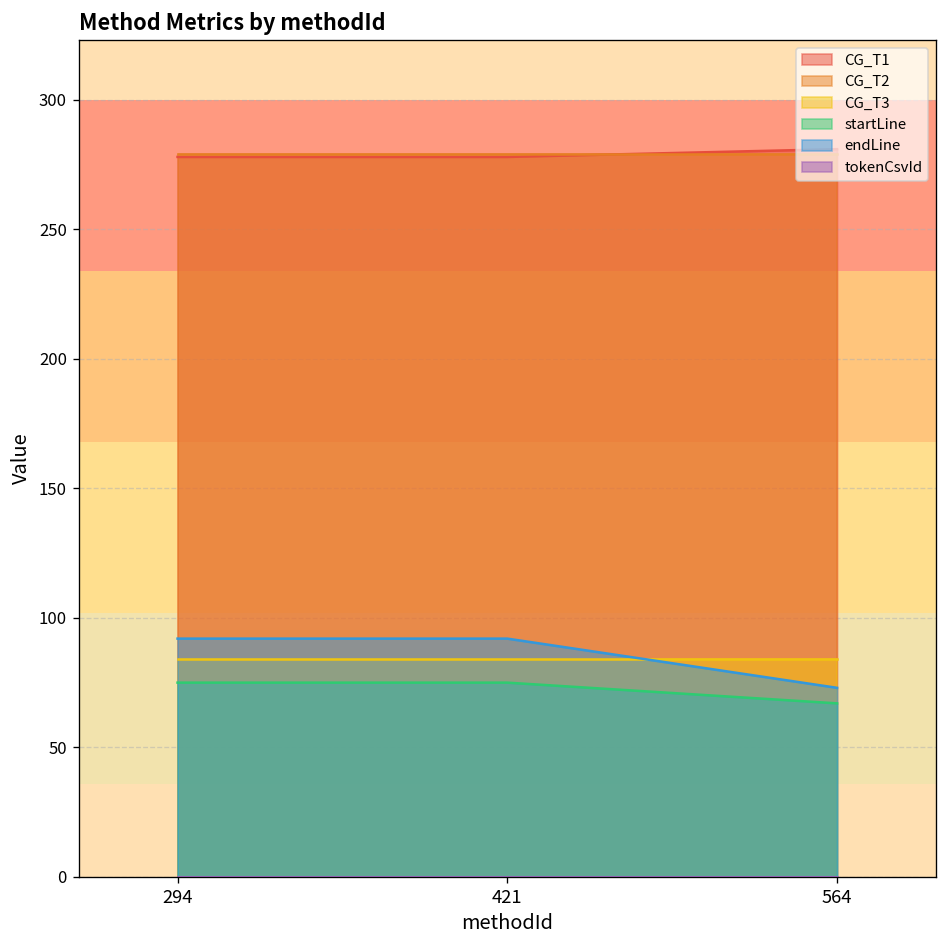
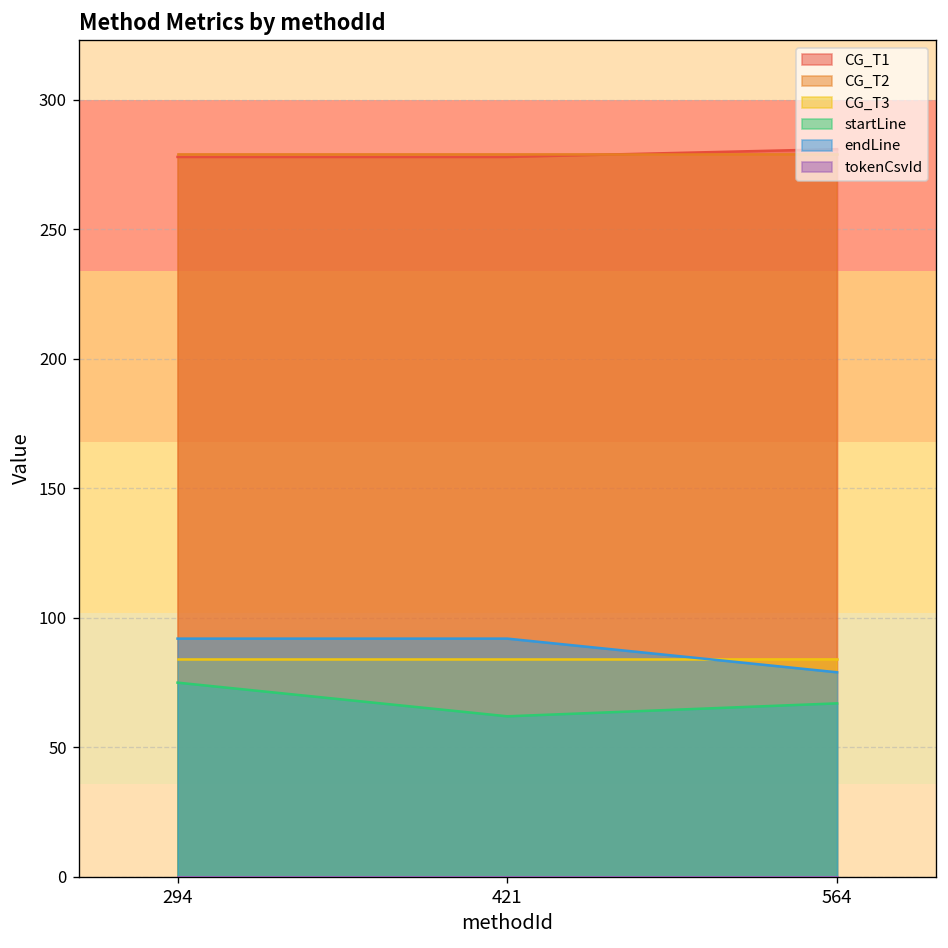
startLine, 421: 75 -> 62
endLine, 564: 73 -> 79
